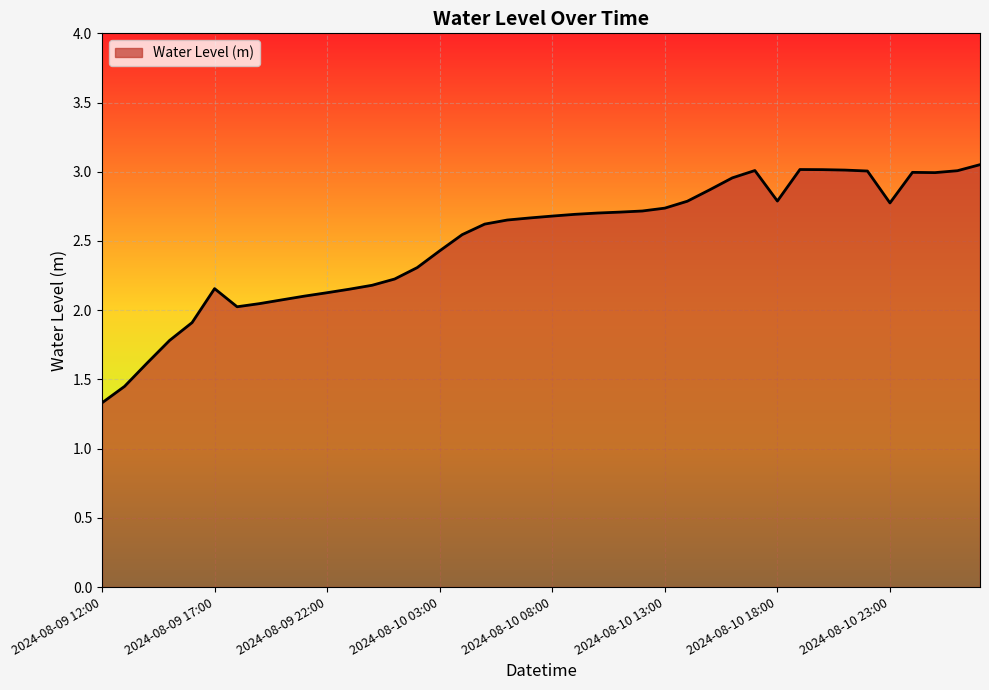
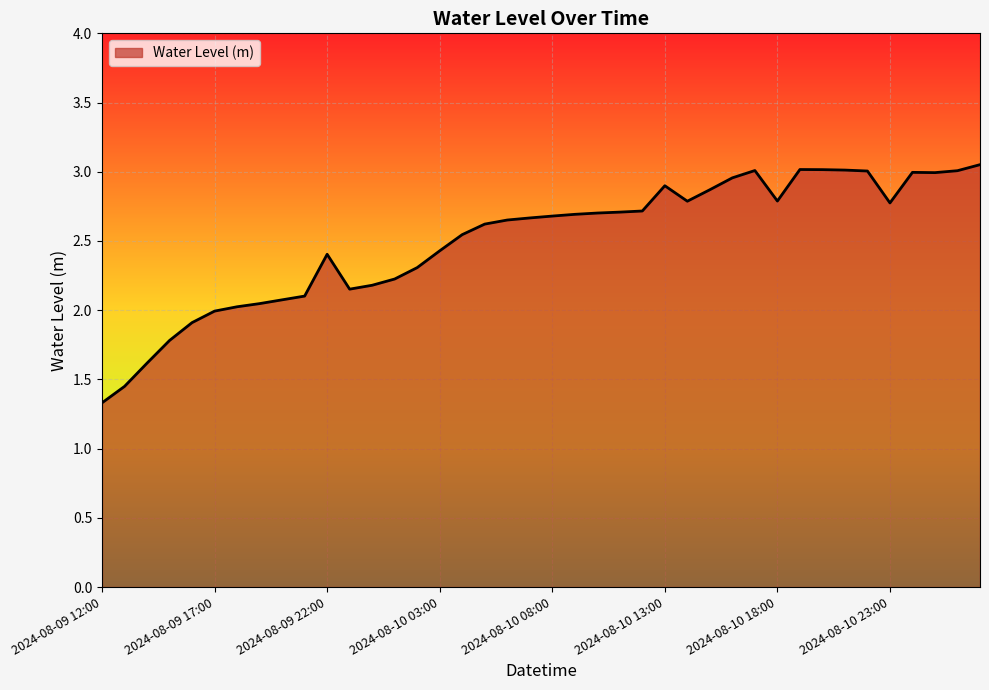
2024-08-09 17:00: 2.16 -> 1.99
2024-08-09 22:00: 2.13 -> 2.40
2024-08-10 13:00: 2.74 -> 2.90
